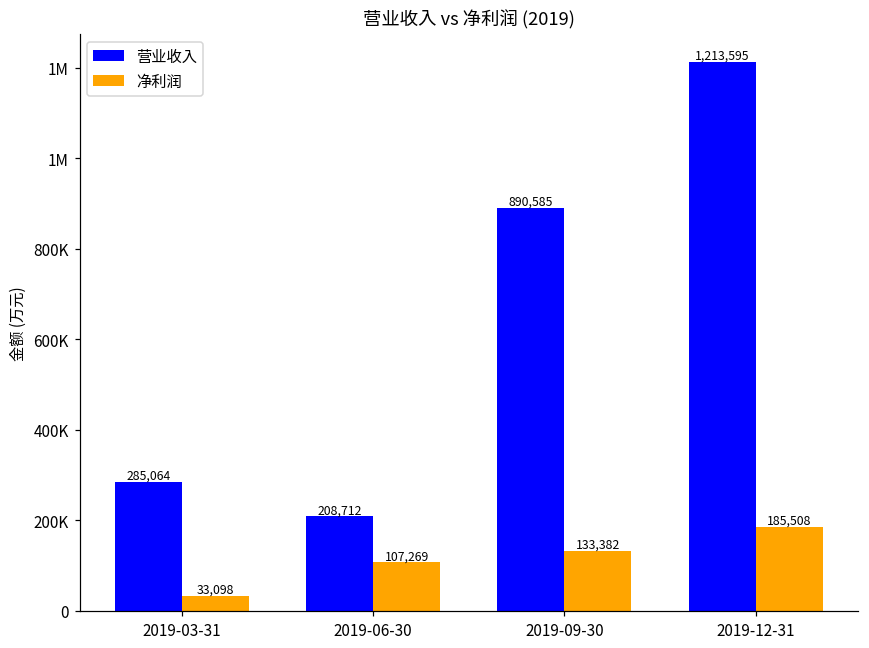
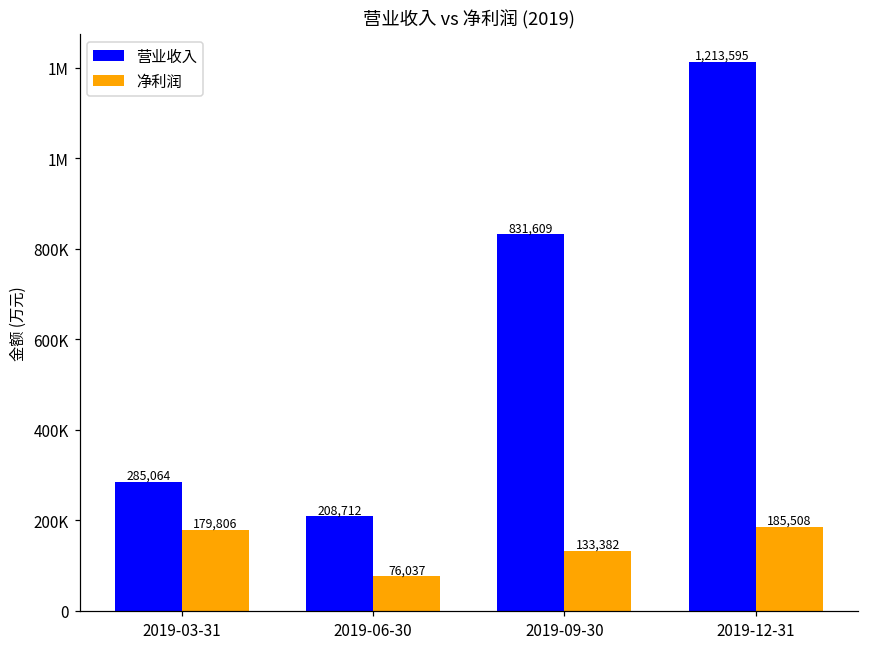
净利润, 2019-03-31: 33,098 -> 179,806
净利润, 2019-06-30: 107,269 -> 76,037
营业收入, 2019-09-30: 890,585 -> 831,609
